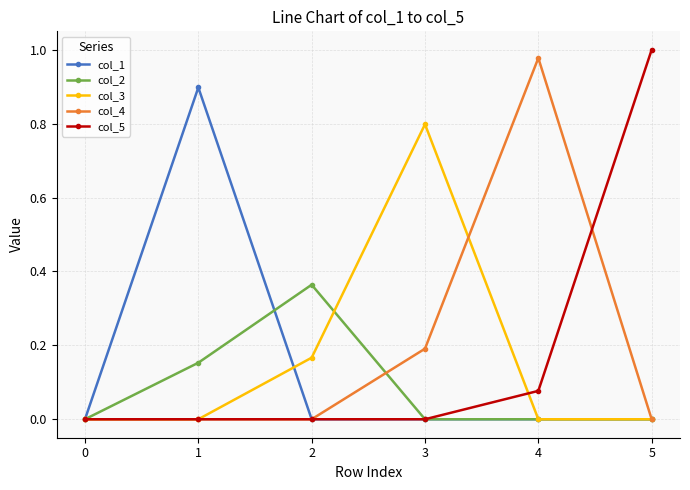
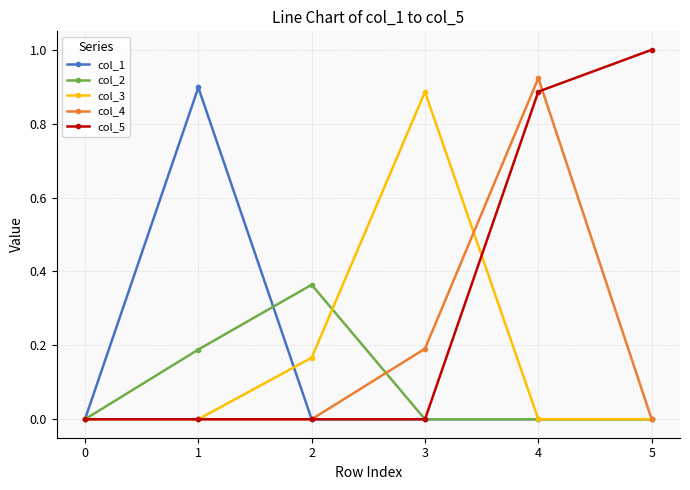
col_2, 1: 0.15 -> 0.19
col_3, 3: 0.80 -> 0.89
col_4, 4: 0.98 -> 0.92
col_5, 4: 0.08 -> 0.89
